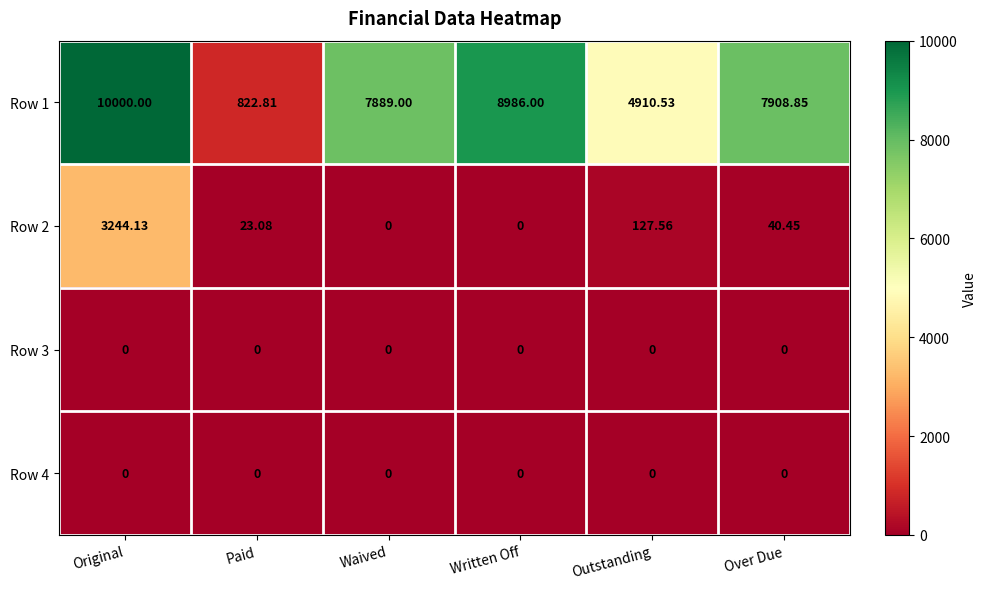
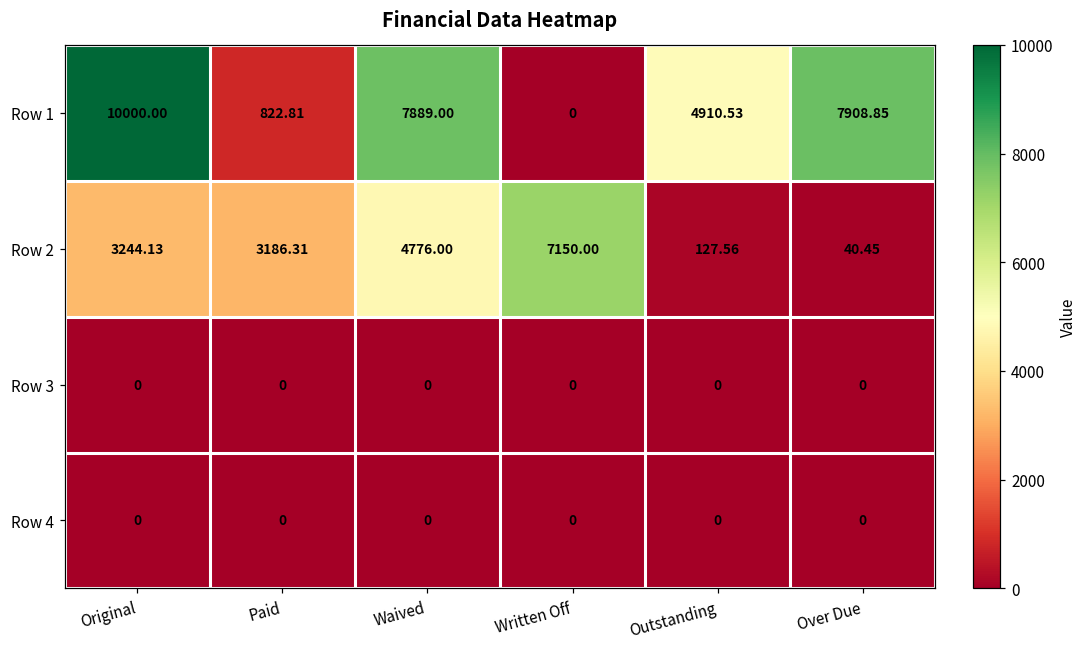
Row 1, Written Off: 8986.00 -> 0
Row 2, Paid: 23.08 -> 3186.31
Row 2, Waived: 0 -> 4776.00
Row 2, Written Off: 0 -> 7150.00
